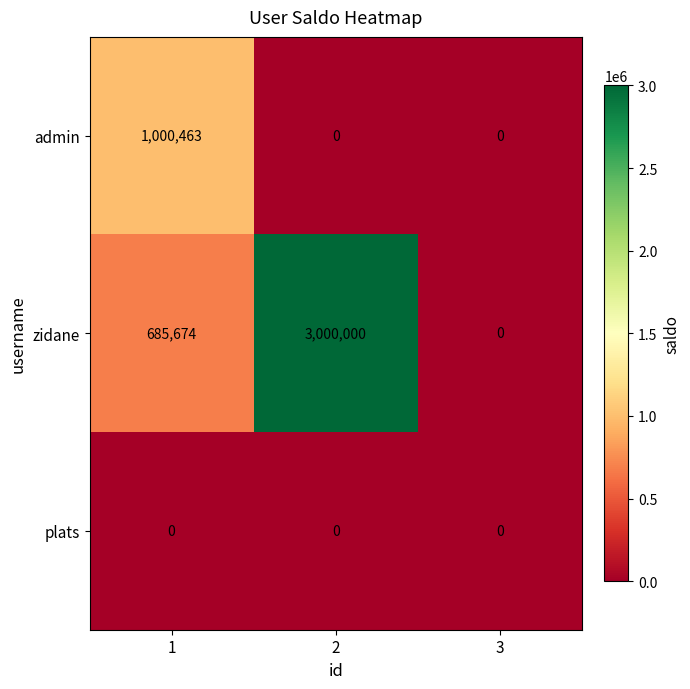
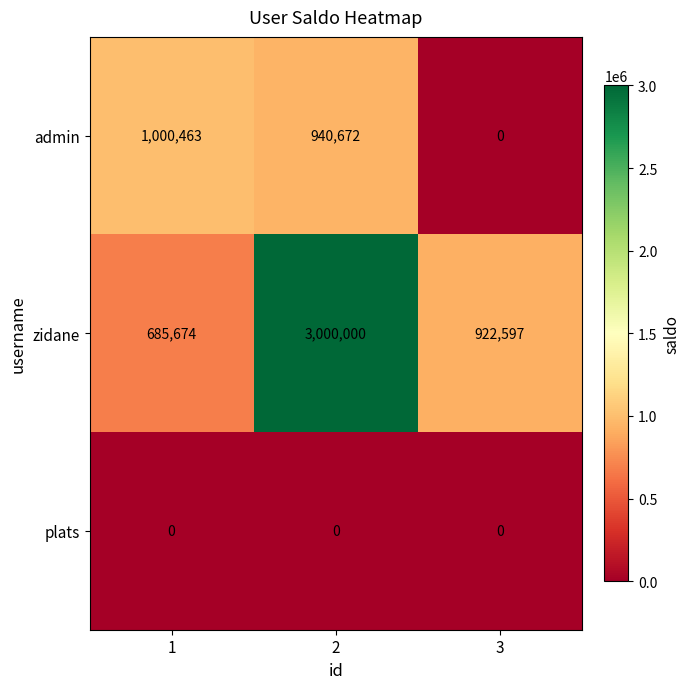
admin, 2: 0 -> 940,672
zidane, 3: 0 -> 922,597
